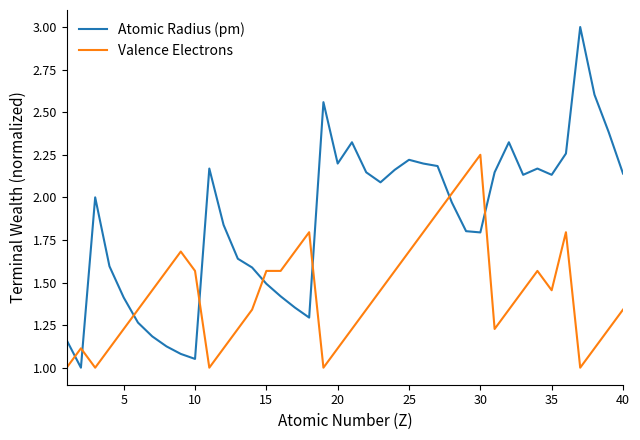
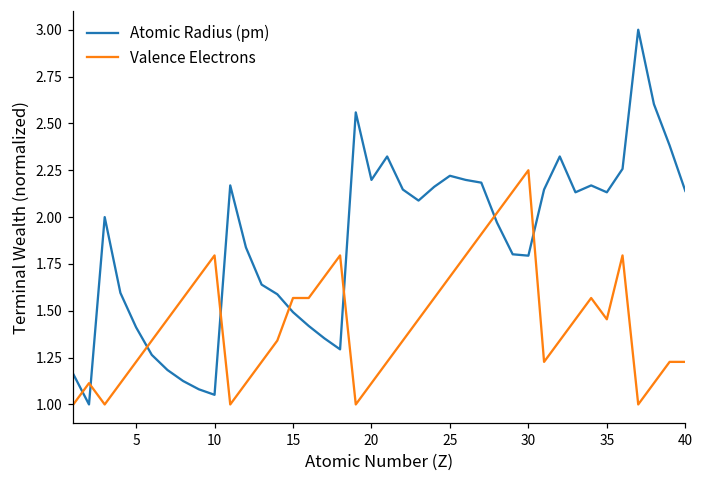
Valence Electrons, 10: 1.57 -> 1.80
Valence Electrons, 40: 1.34 -> 1.23
